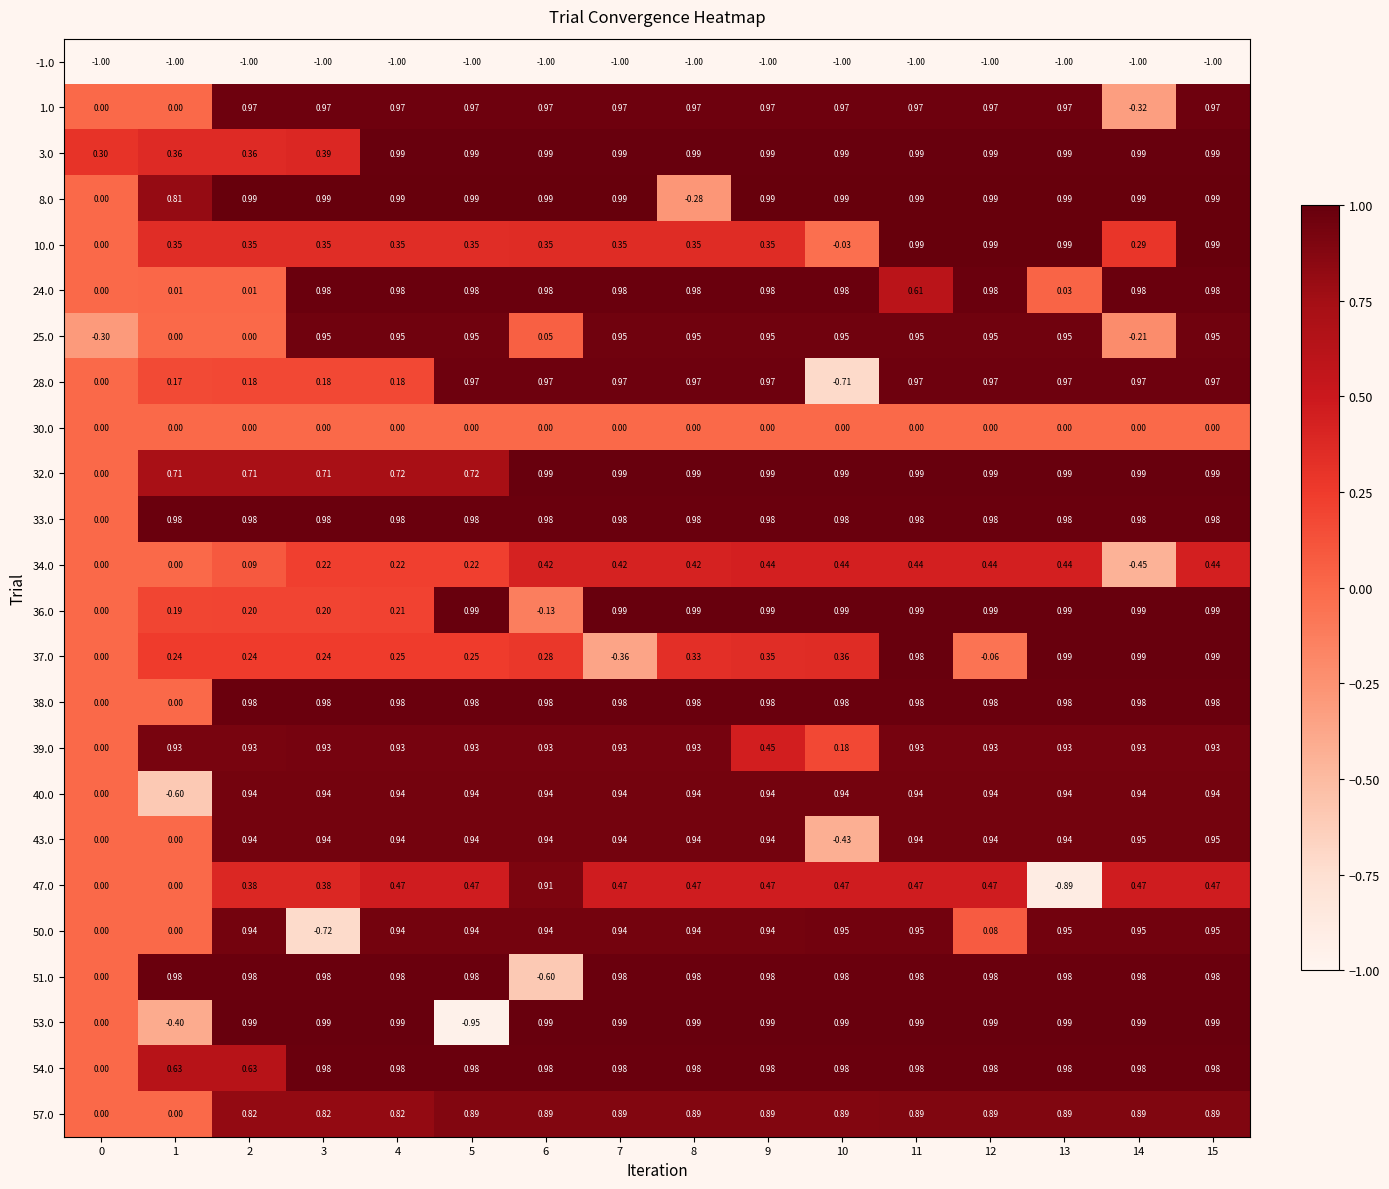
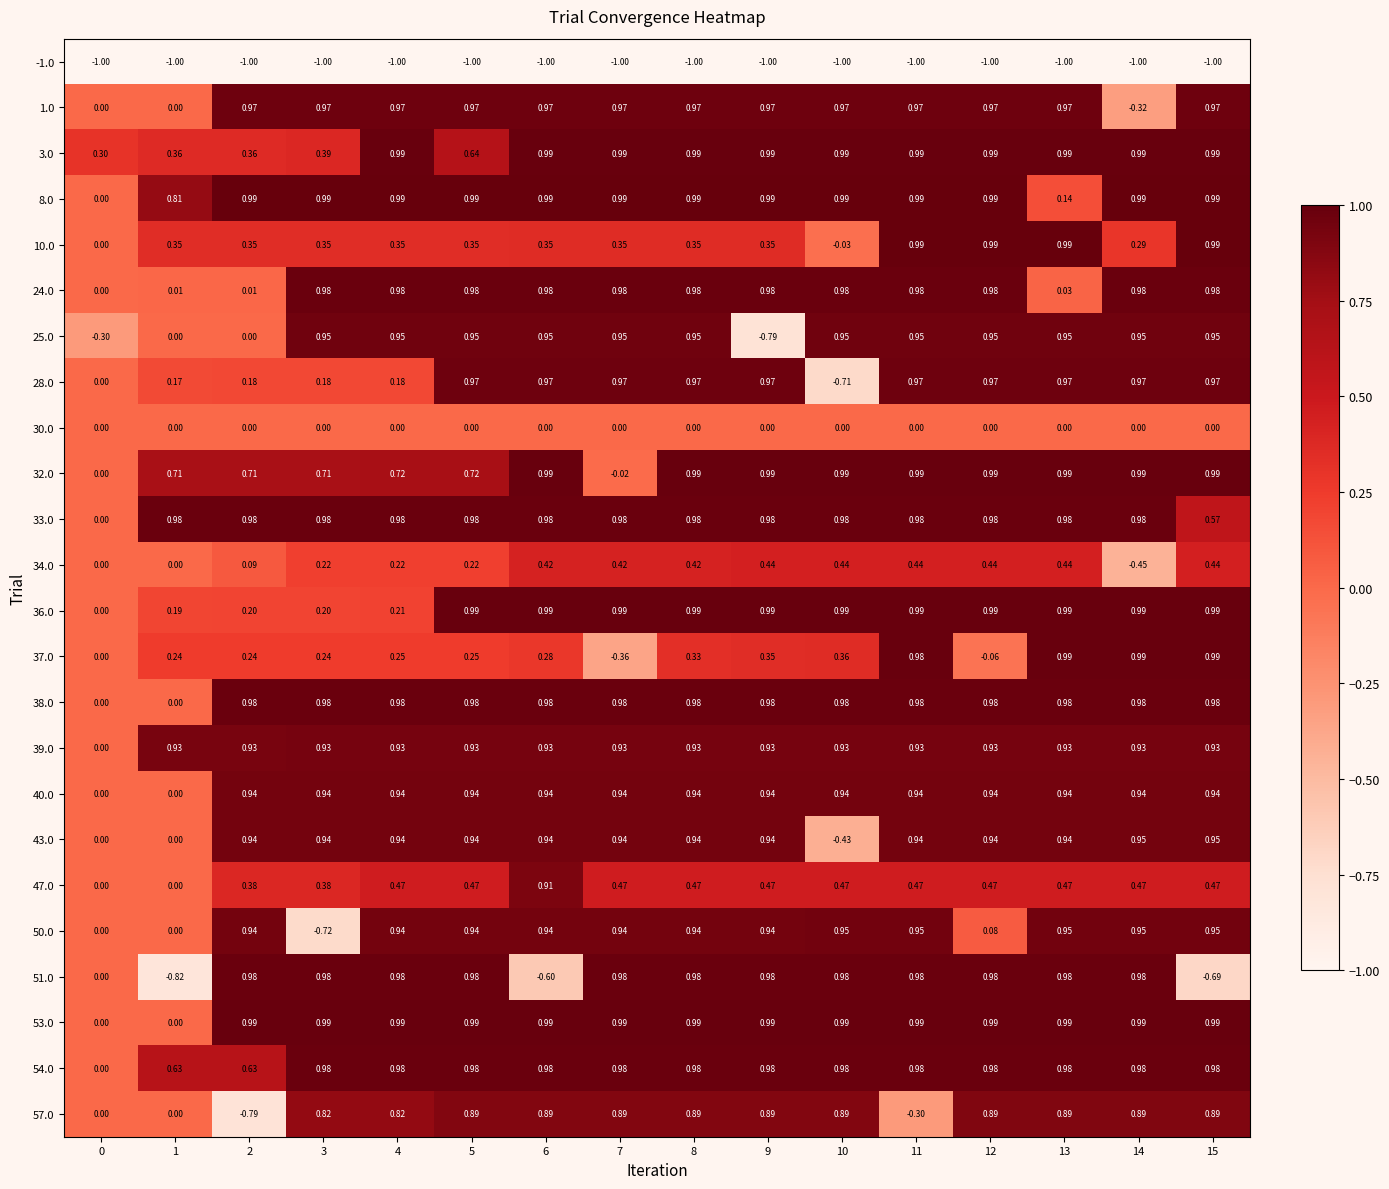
3.0, 5: 0.99 -> 0.64
8.0, 8: -0.28 -> 0.99
8.0, 13: 0.99 -> 0.14
24.0, 11: 0.61 -> 0.98
25.0, 6: 0.05 -> 0.95
25.0, 9: 0.95 -> -0.79
25.0, 14: -0.21 -> 0.95
32.0, 7: 0.99 -> -0.02
33.0, 15: 0.98 -> 0.57
36.0, 6: -0.13 -> 0.99
39.0, 9: 0.45 -> 0.93
39.0, 10: 0.18 -> 0.93
40.0, 1: -0.60 -> 0.00
47.0, 13: -0.89 -> 0.47
51.0, 1: 0.98 -> -0.82
51.0, 15: 0.98 -> -0.69
53.0, 1: -0.40 -> 0.00
53.0, 5: -0.95 -> 0.99
57.0, 2: 0.82 -> -0.79
57.0, 11: 0.89 -> -0.30
